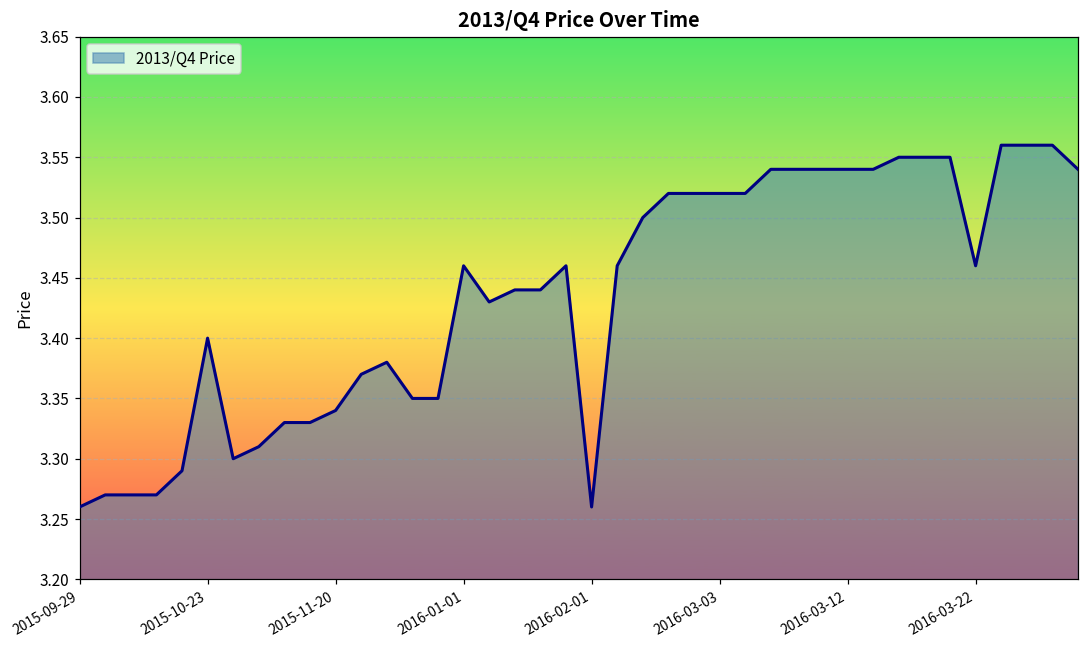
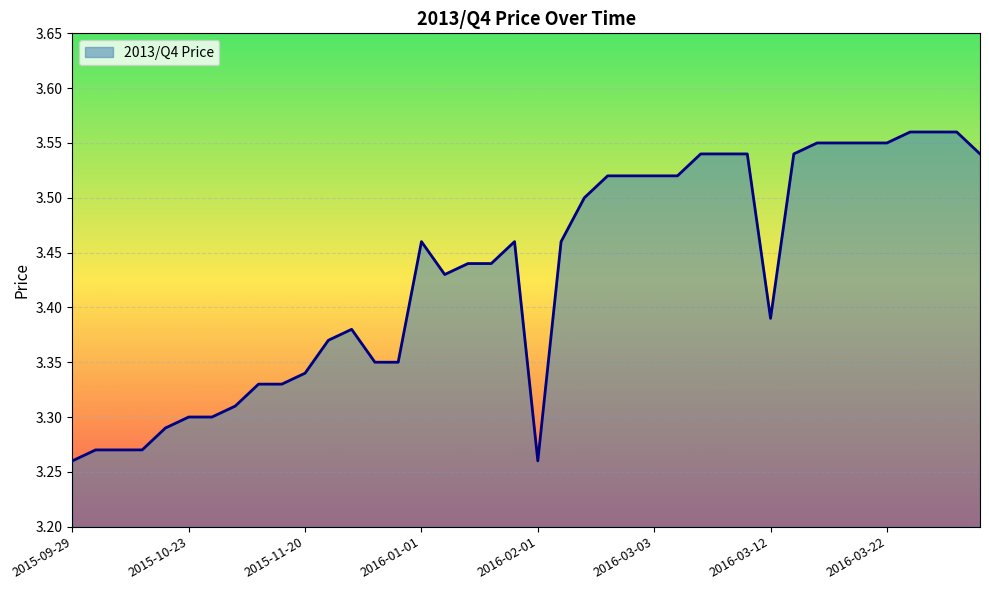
2015-10-23: 3.4 -> 3.3
2016-03-12: 3.54 -> 3.39
2016-03-22: 3.46 -> 3.55
